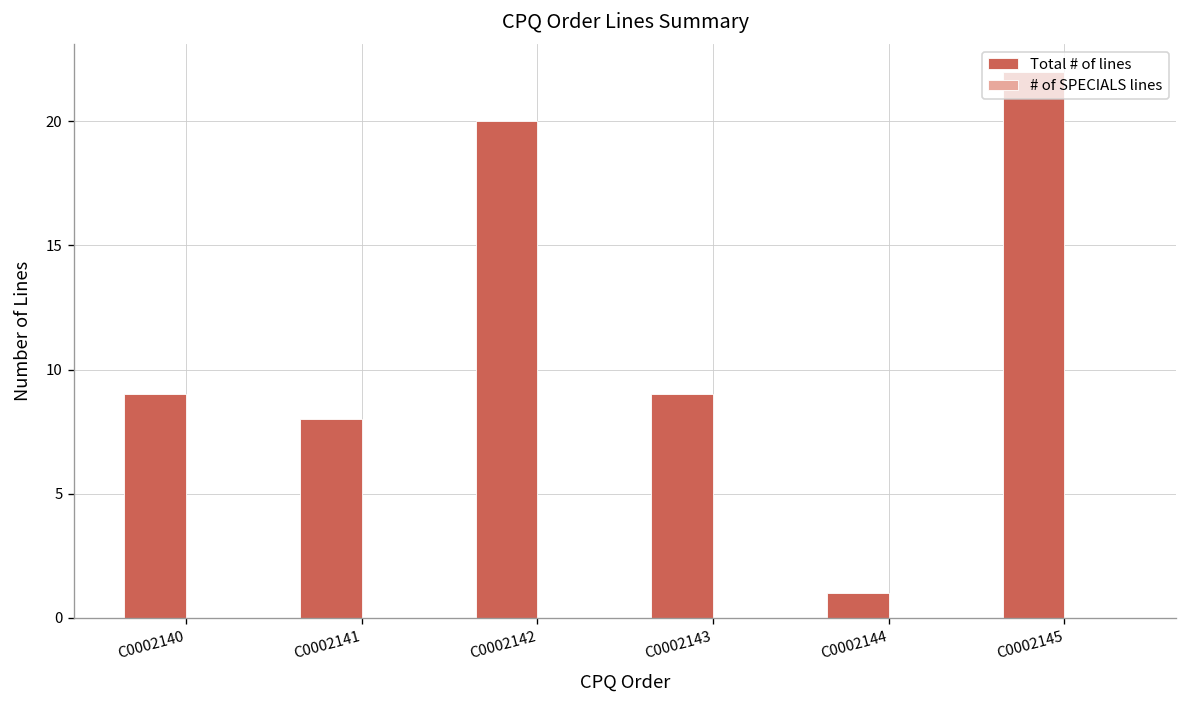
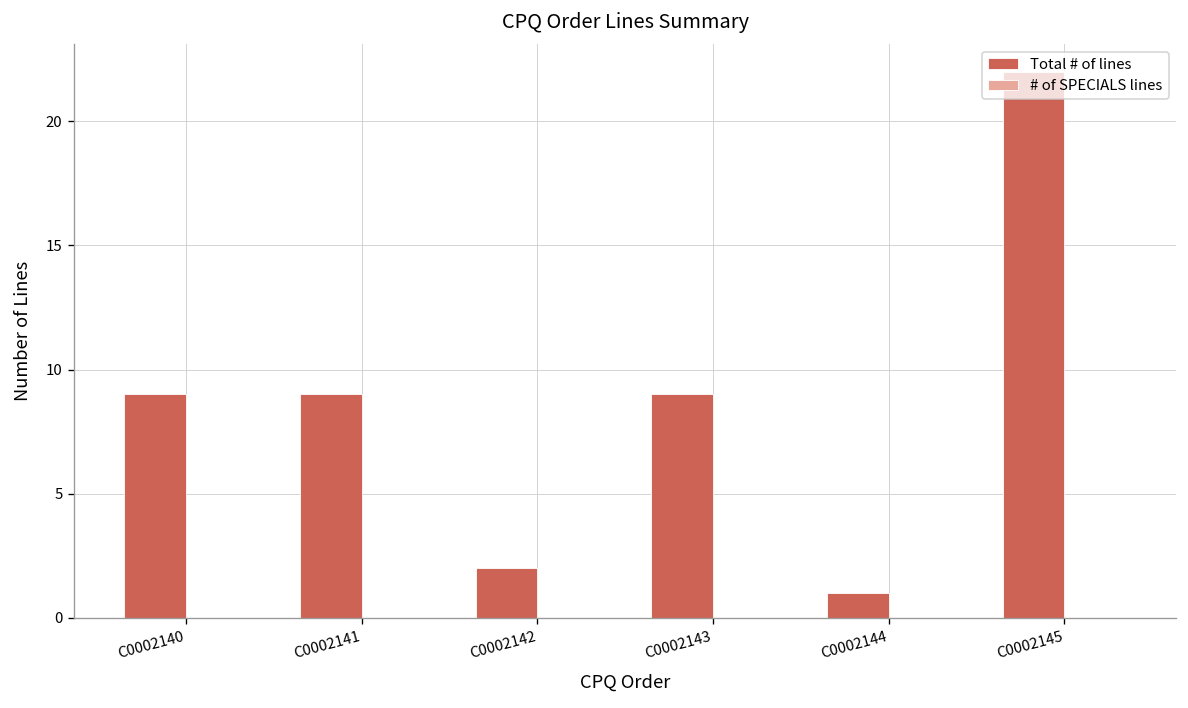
Total # of lines, C0002141: 8 -> 9
Total # of lines, C0002142: 20 -> 2
